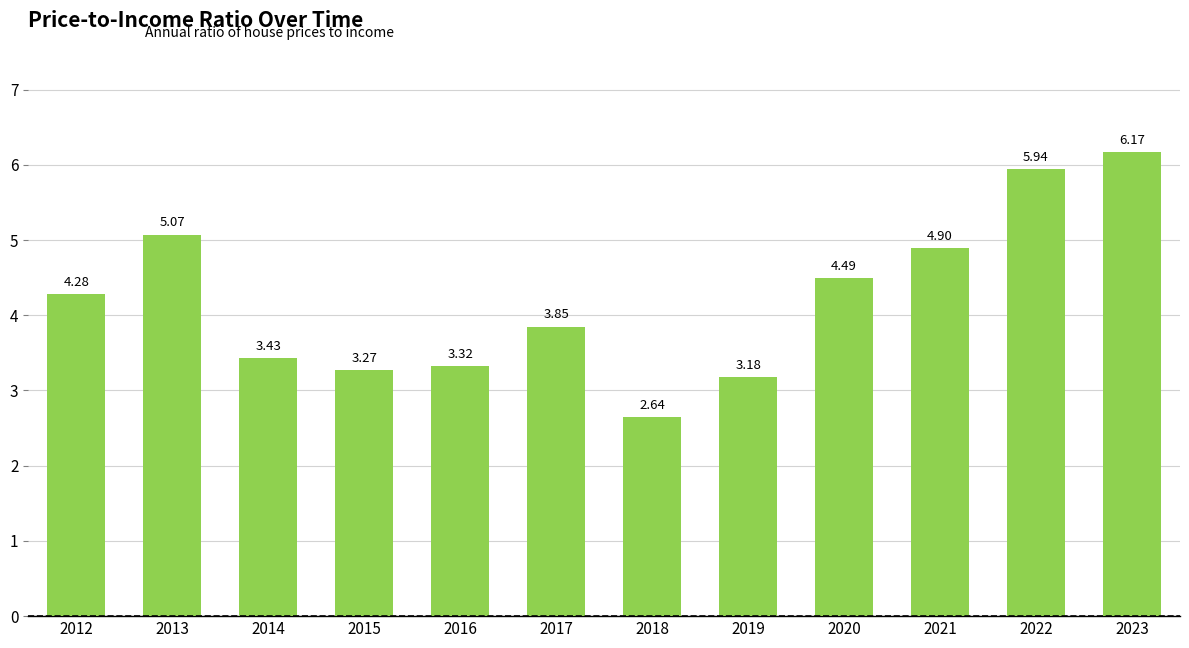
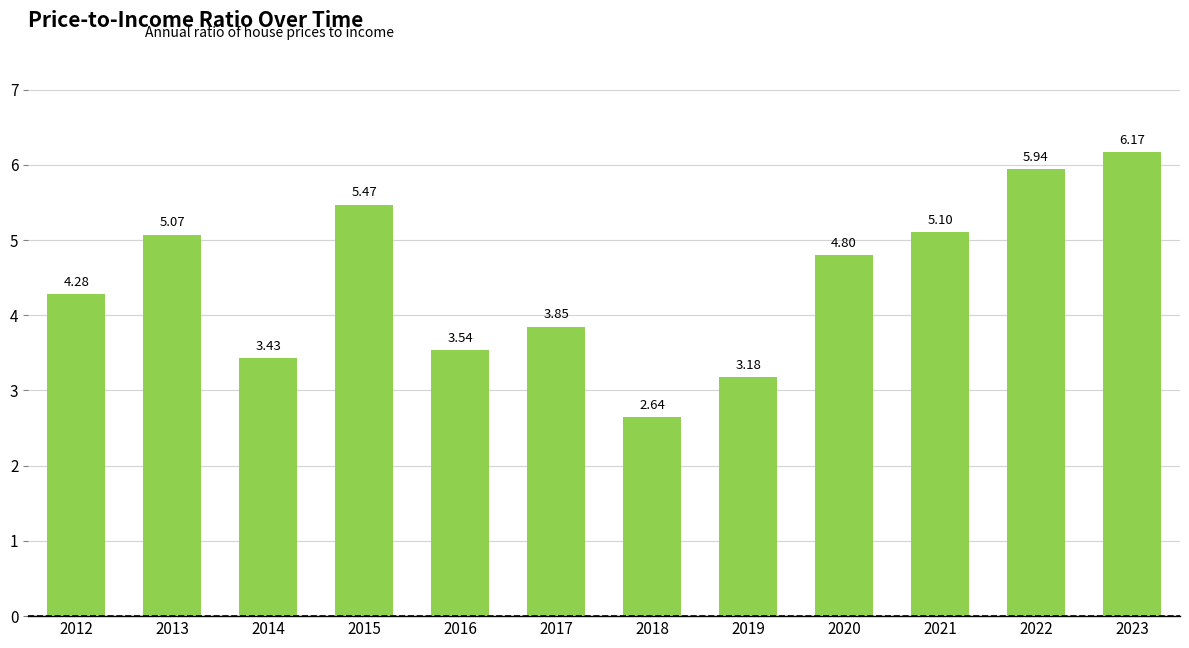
2015: 3.27 -> 5.47
2016: 3.32 -> 3.54
2020: 4.49 -> 4.80
2021: 4.90 -> 5.10
